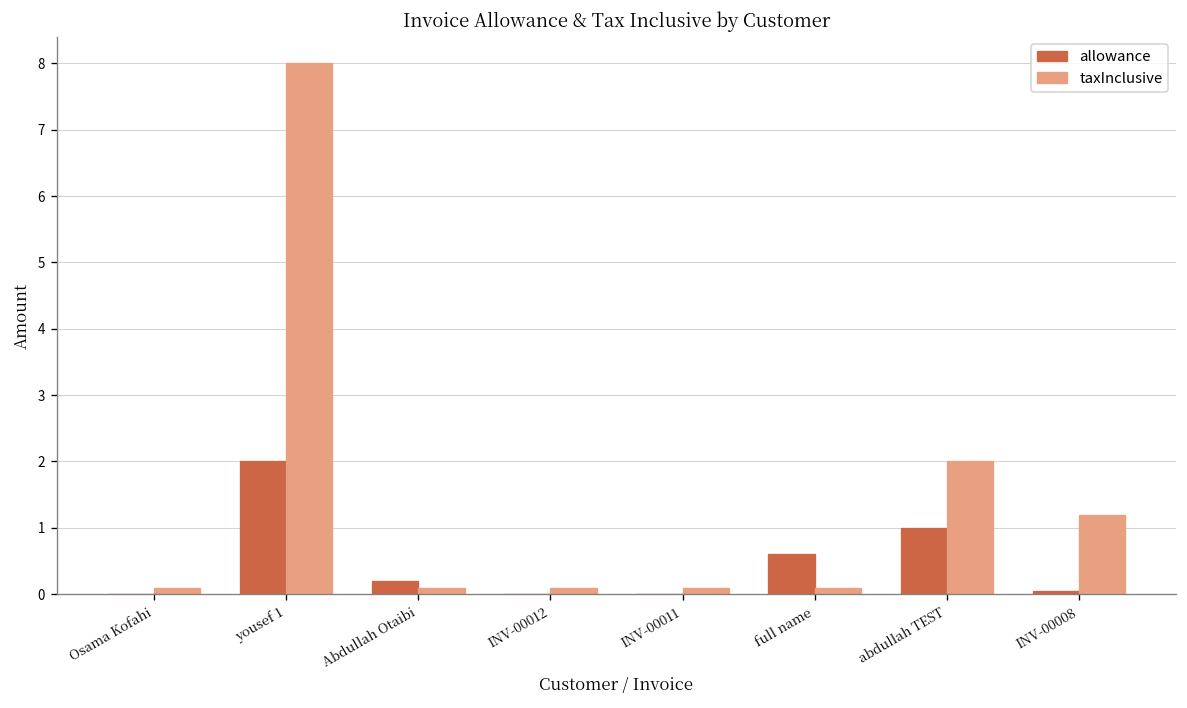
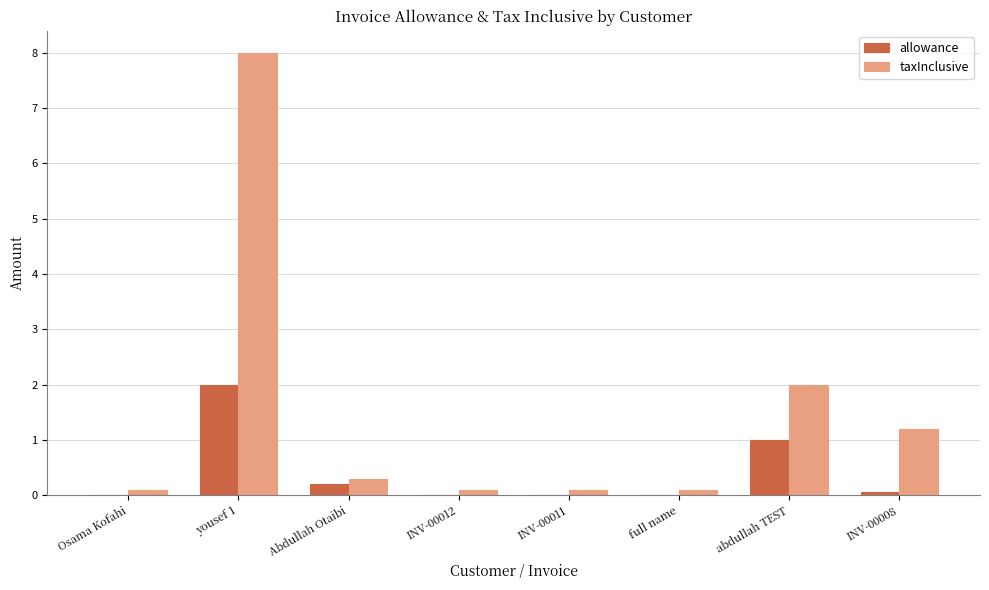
taxInclusive, Abdullah Otaibi: 0.1 -> 0.3
allowance, full name: 0.6 -> 0.0
